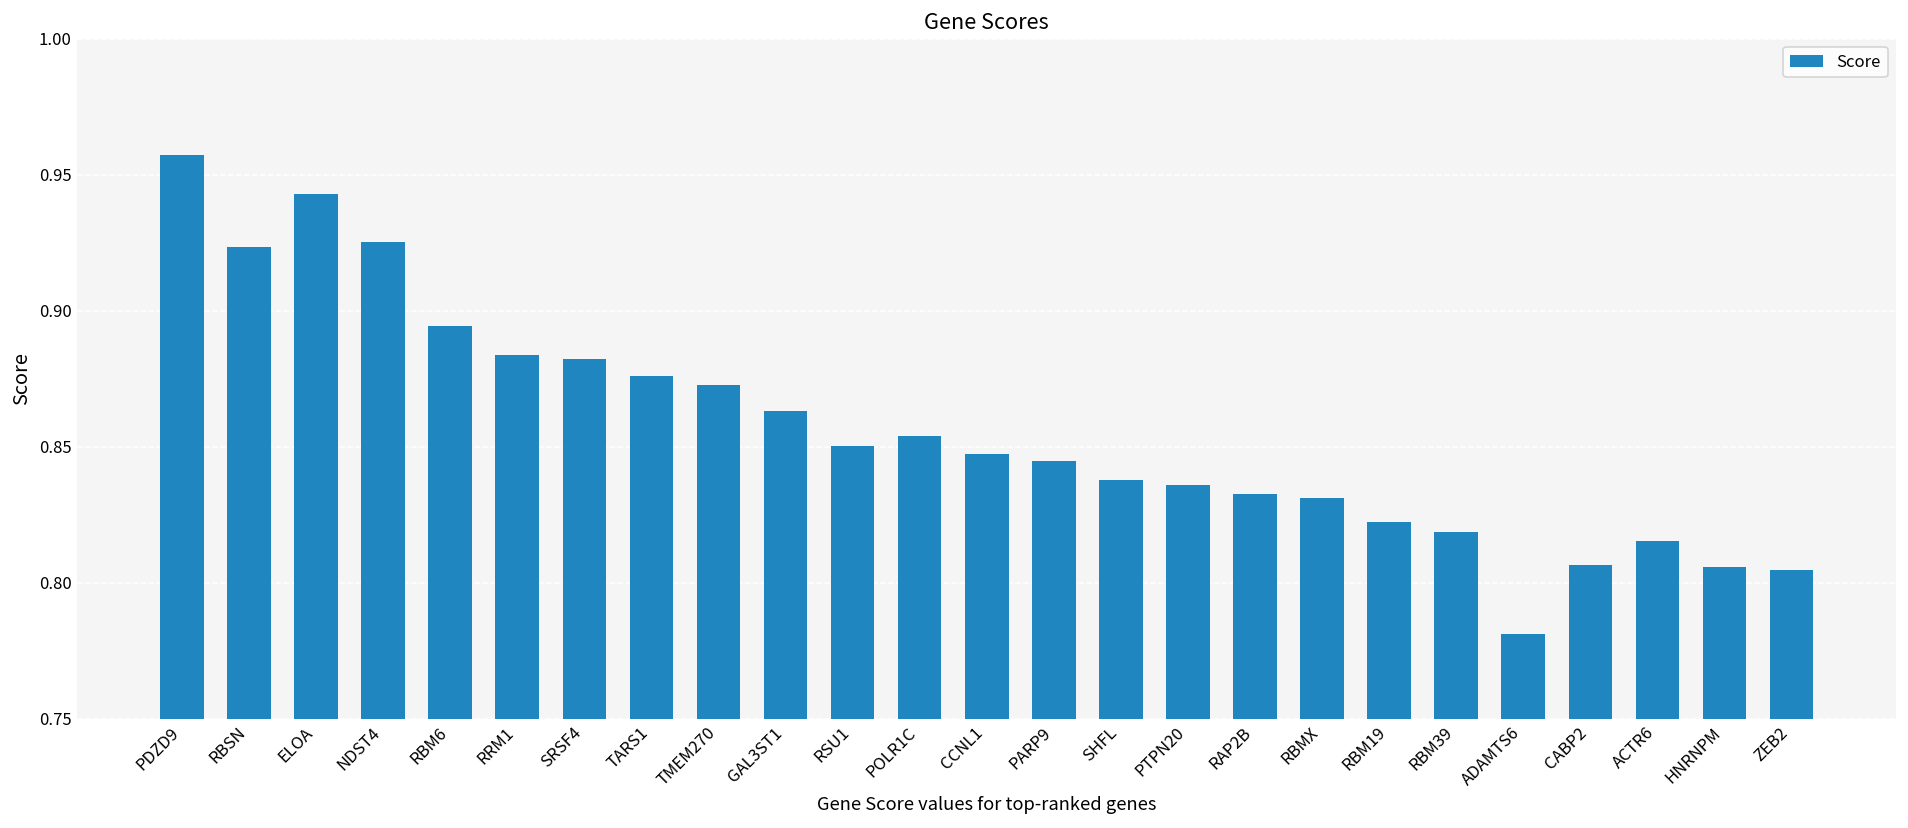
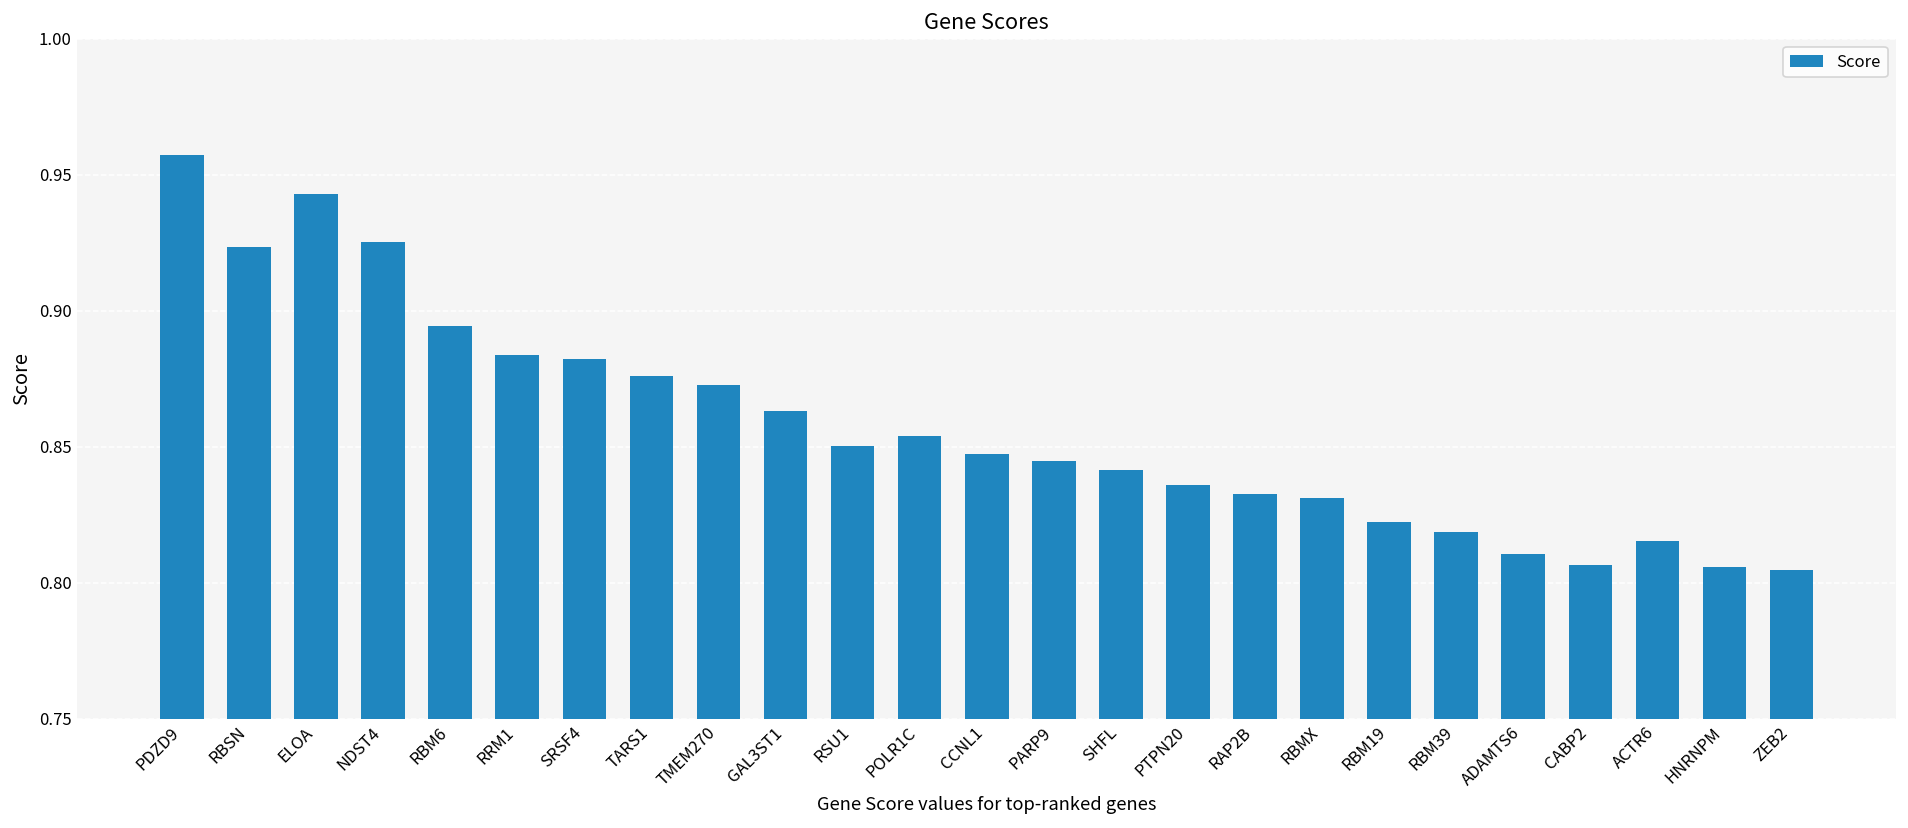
SHFL: 0.838 -> 0.841
ADAMTS6: 0.781 -> 0.810
